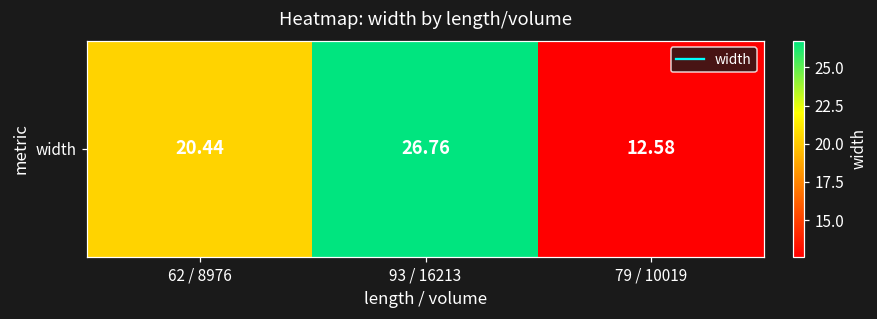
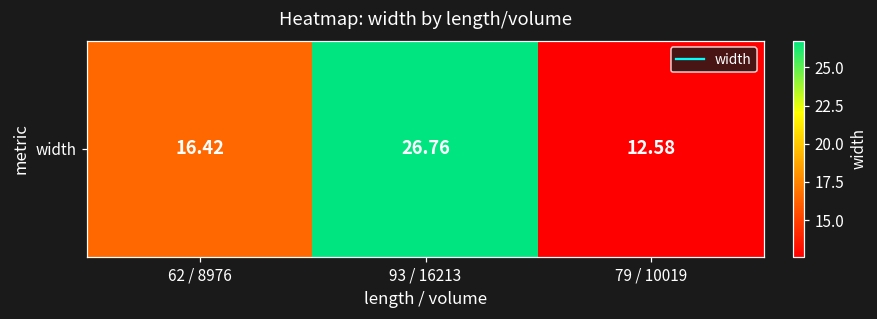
width, 62 / 8976: 20.44 -> 16.42
